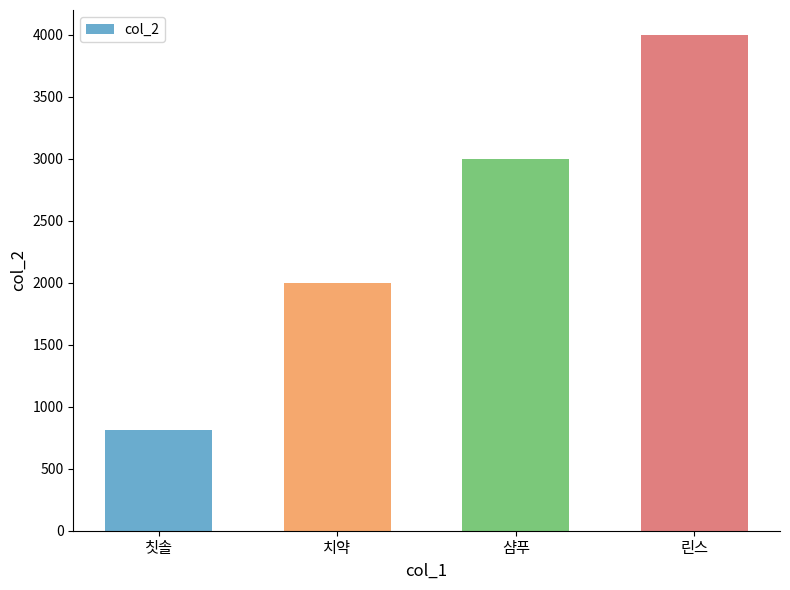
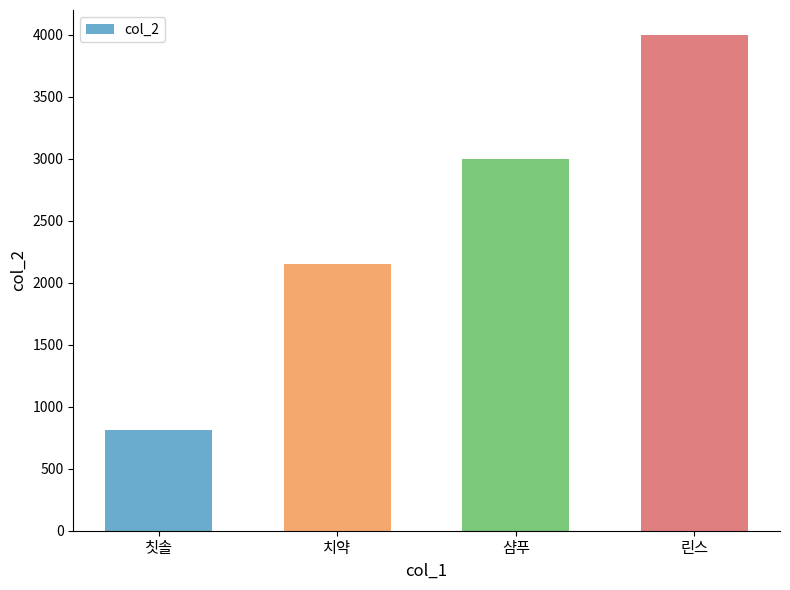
치약: 2000 -> 2150
